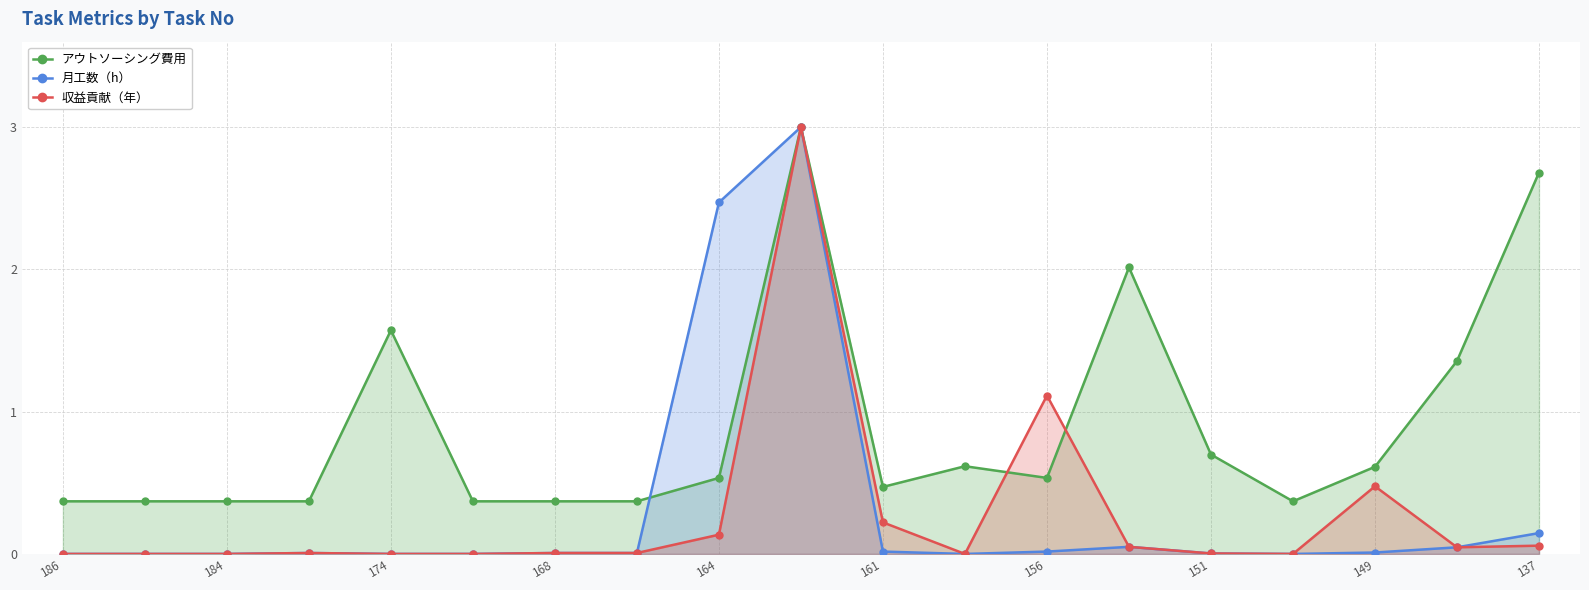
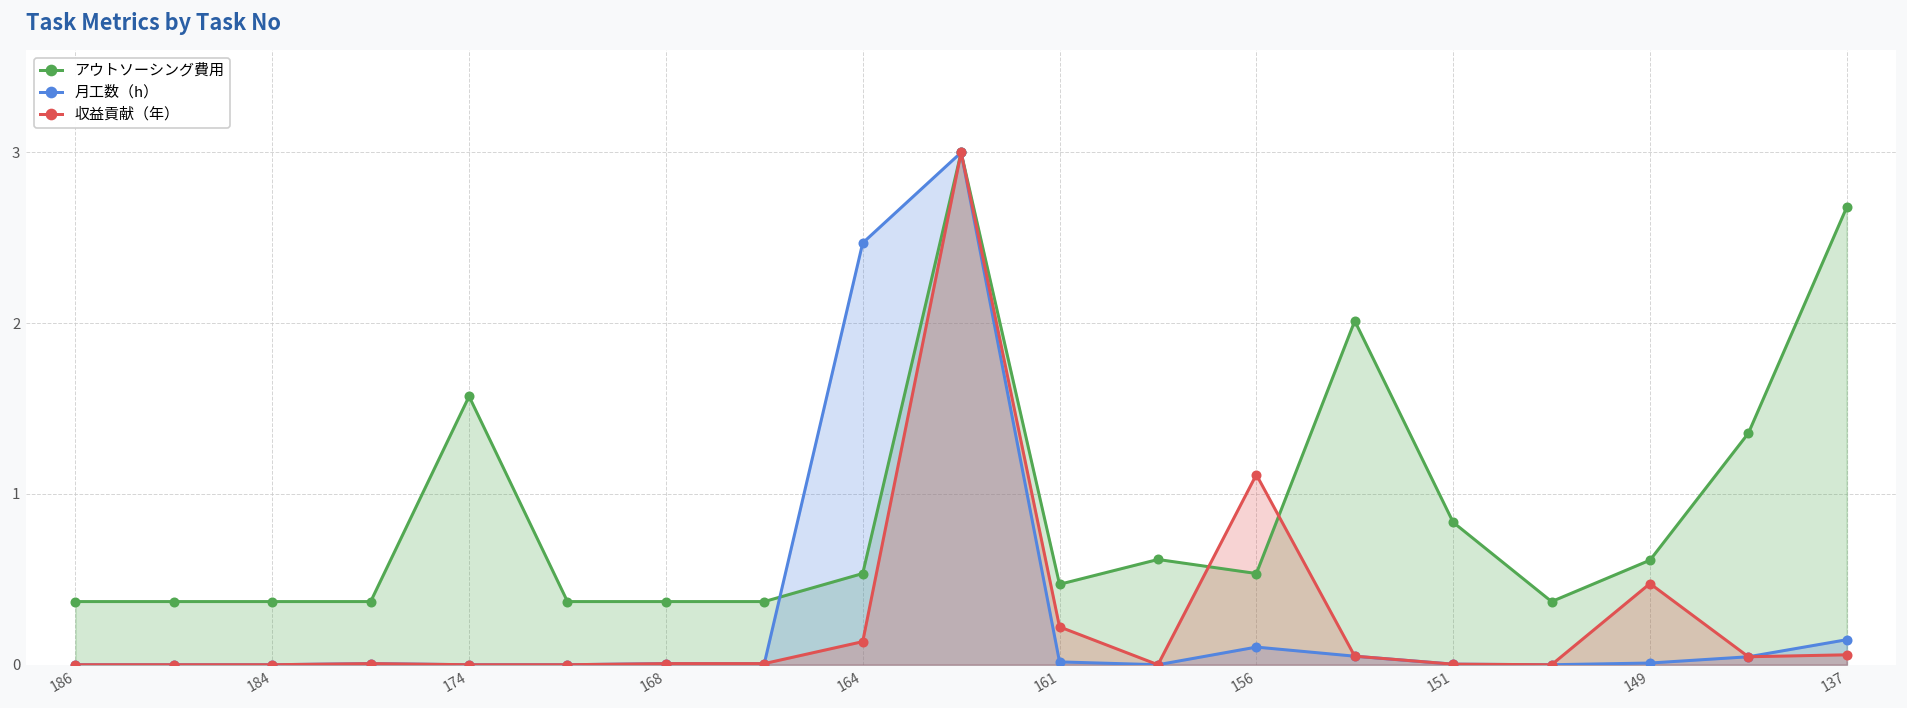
月工数（h）, 156: 0.02 -> 0.10
アウトソーシング費用, 151: 0.70 -> 0.83
